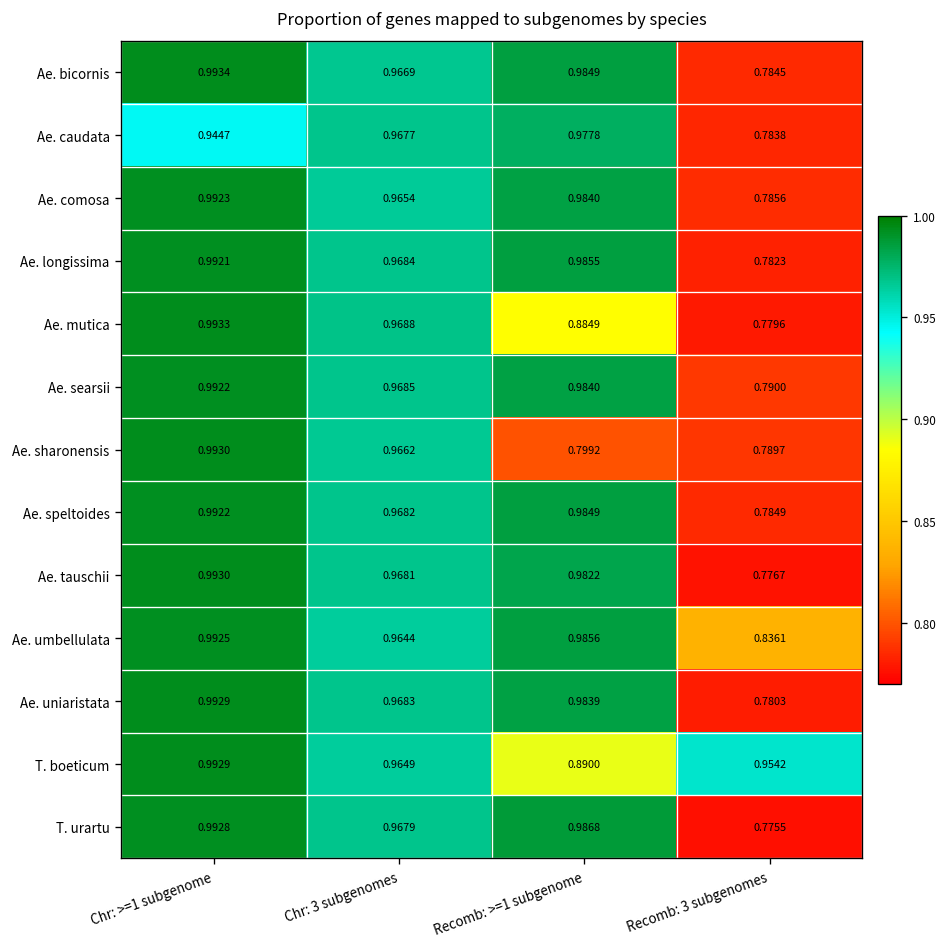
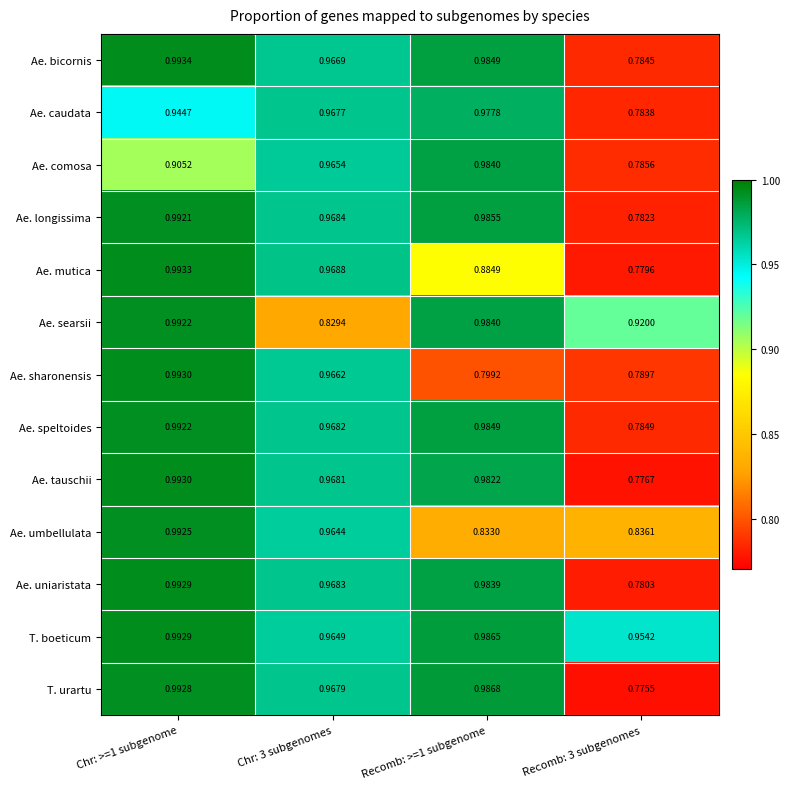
Ae. comosa, Chr: >=1 subgenome: 0.9923 -> 0.9052
Ae. searsii, Chr: 3 subgenomes: 0.9685 -> 0.8294
Ae. searsii, Recomb: 3 subgenomes: 0.7900 -> 0.9200
Ae. umbellulata, Recomb: >=1 subgenome: 0.9856 -> 0.8330
T. boeticum, Recomb: >=1 subgenome: 0.8900 -> 0.9865
